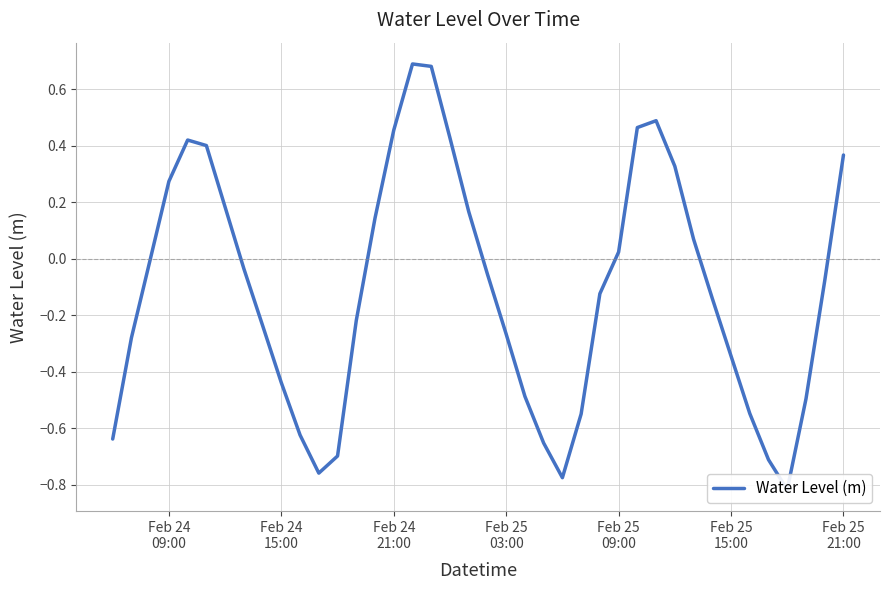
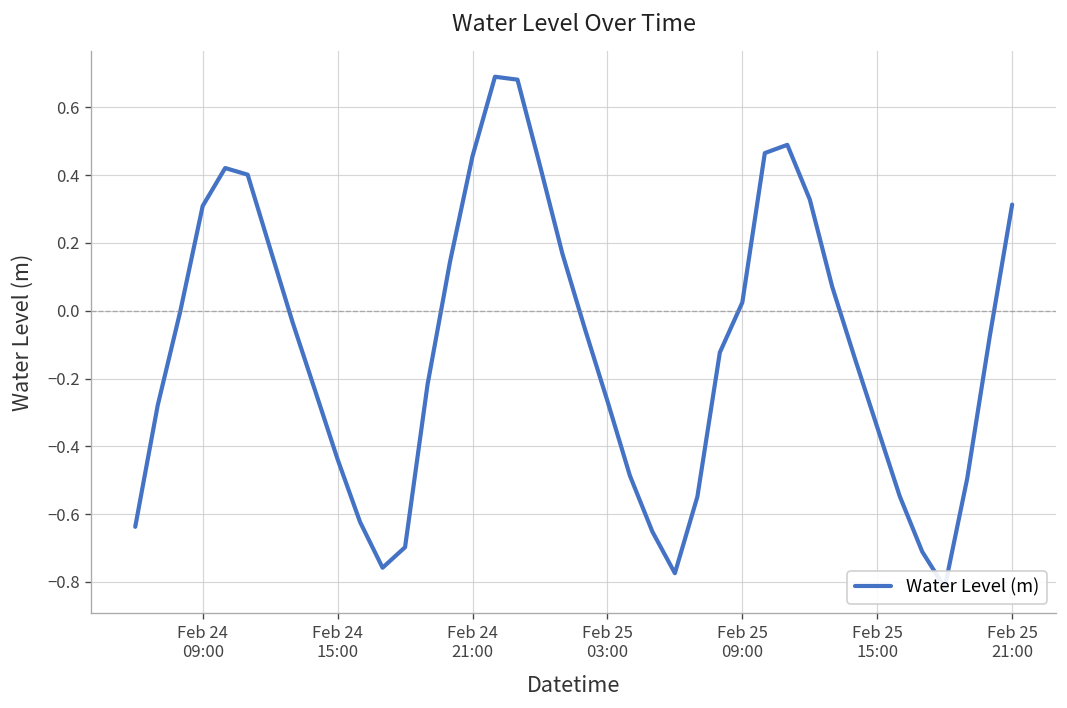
Feb 24 09:00: 0.27 -> 0.31
Feb 25 21:00: 0.37 -> 0.31
